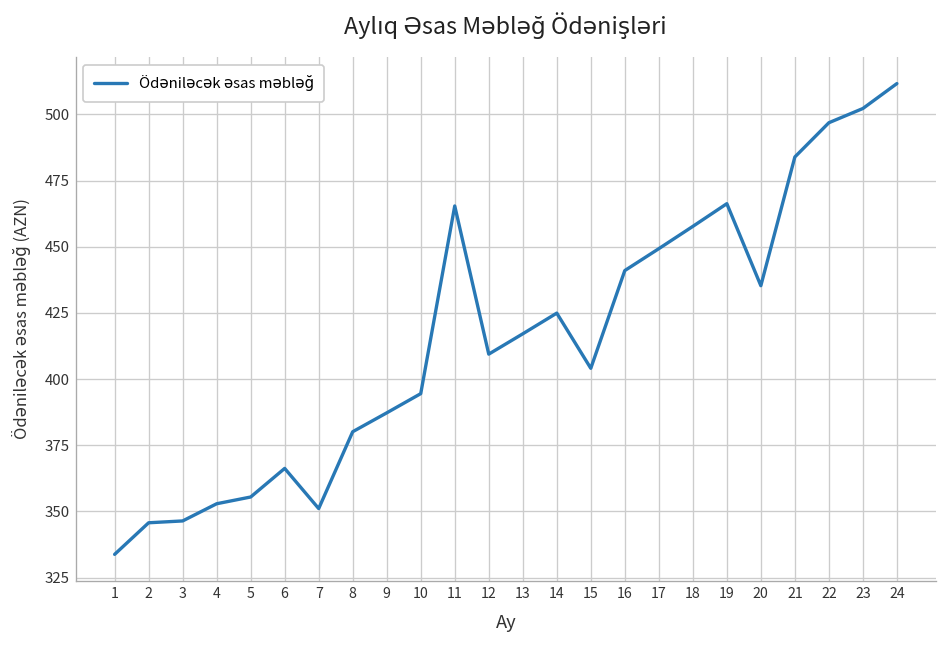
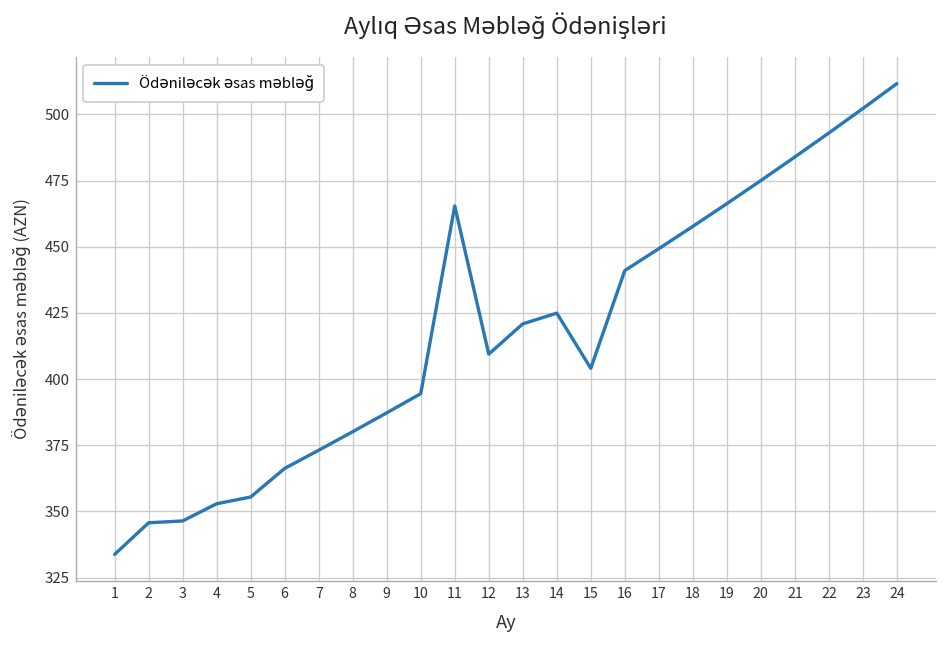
7: 351 -> 373
13: 417 -> 421
20: 435 -> 475
22: 497 -> 493
